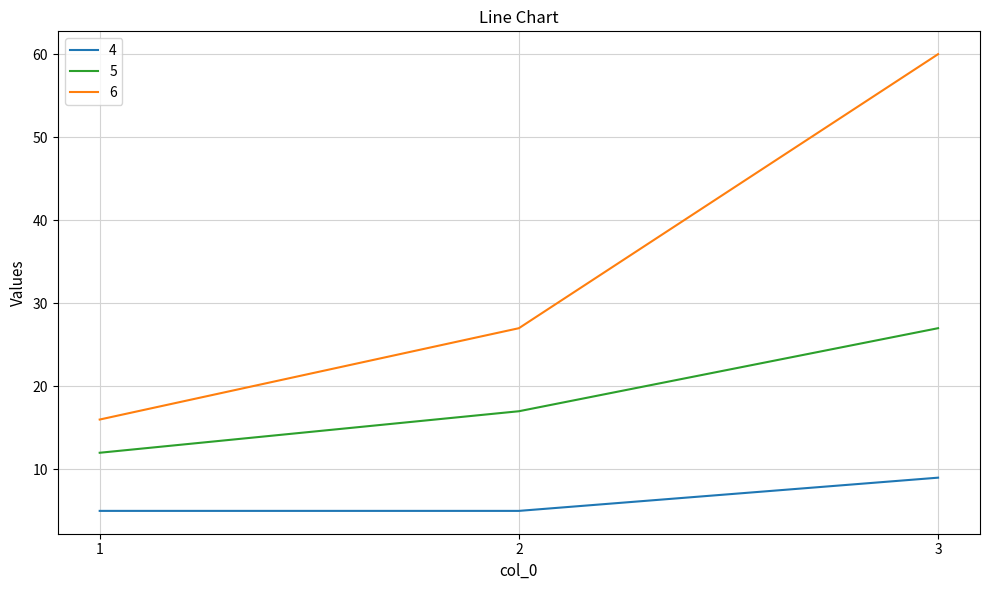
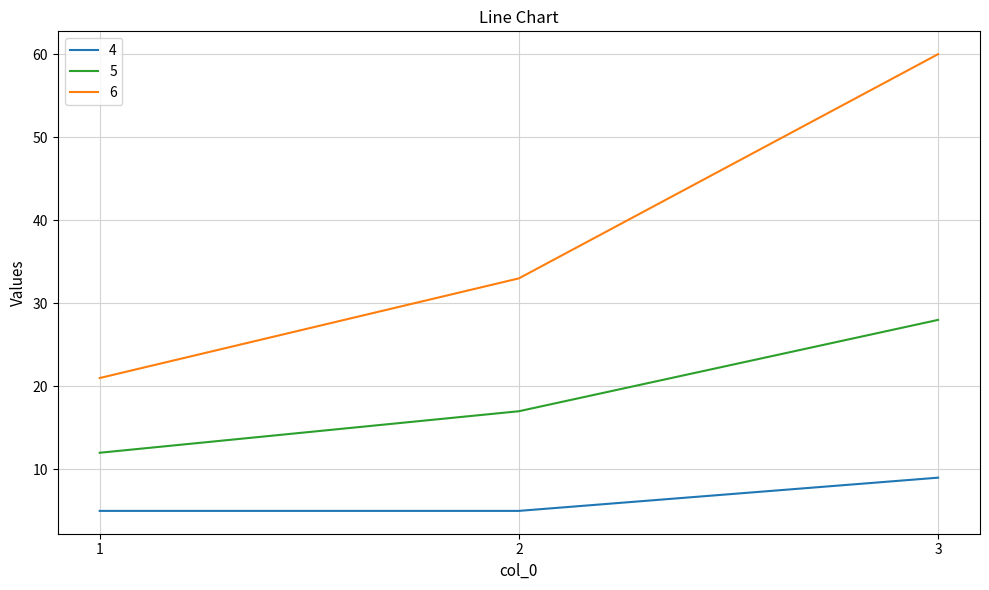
6, 1: 16 -> 21
6, 2: 27 -> 33
5, 3: 27 -> 28
